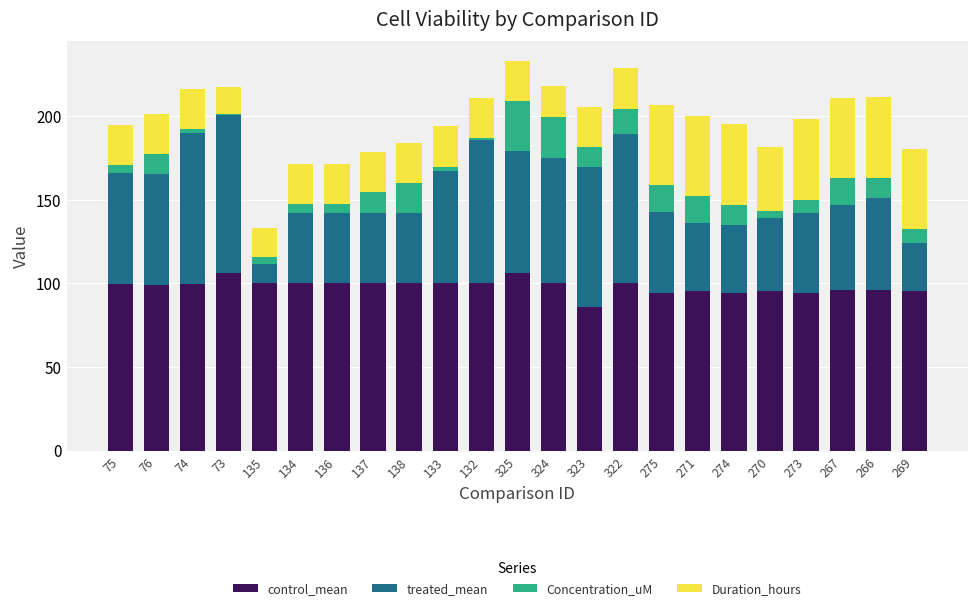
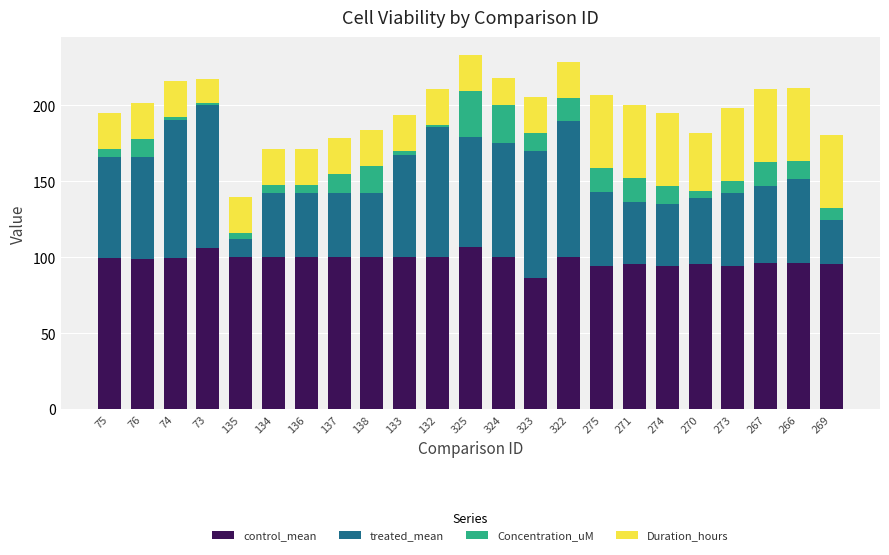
Duration_hours, 135: 17 -> 24
